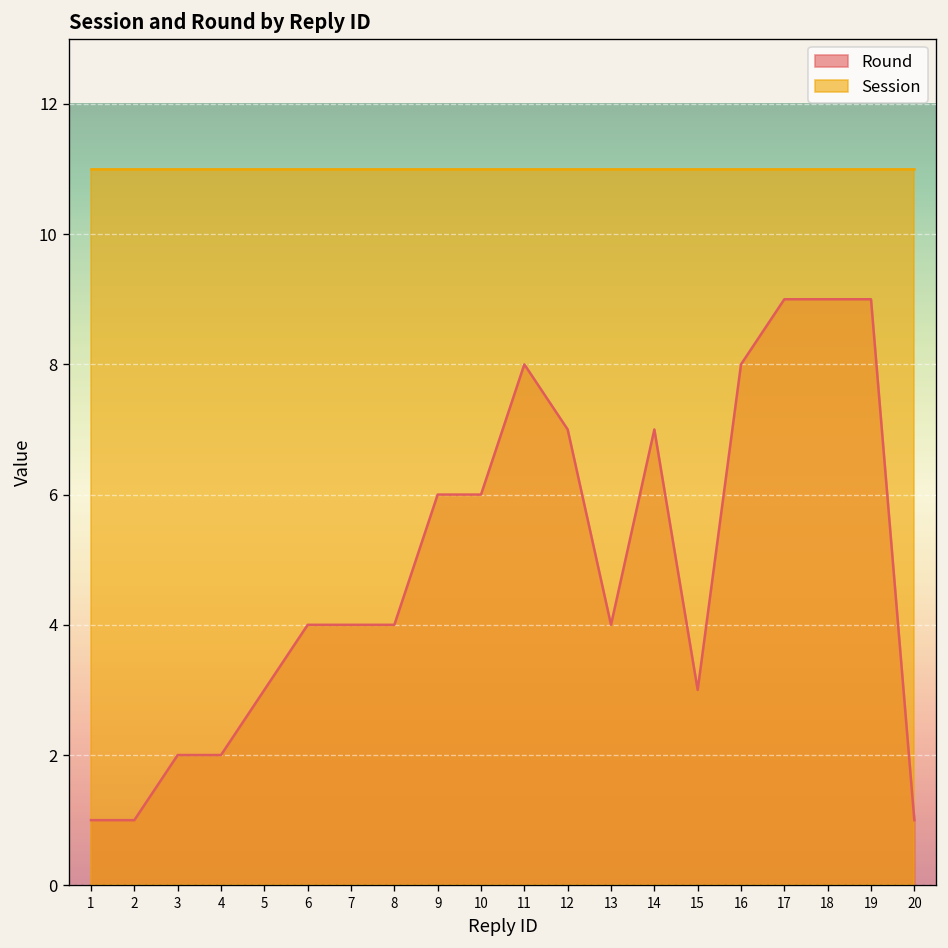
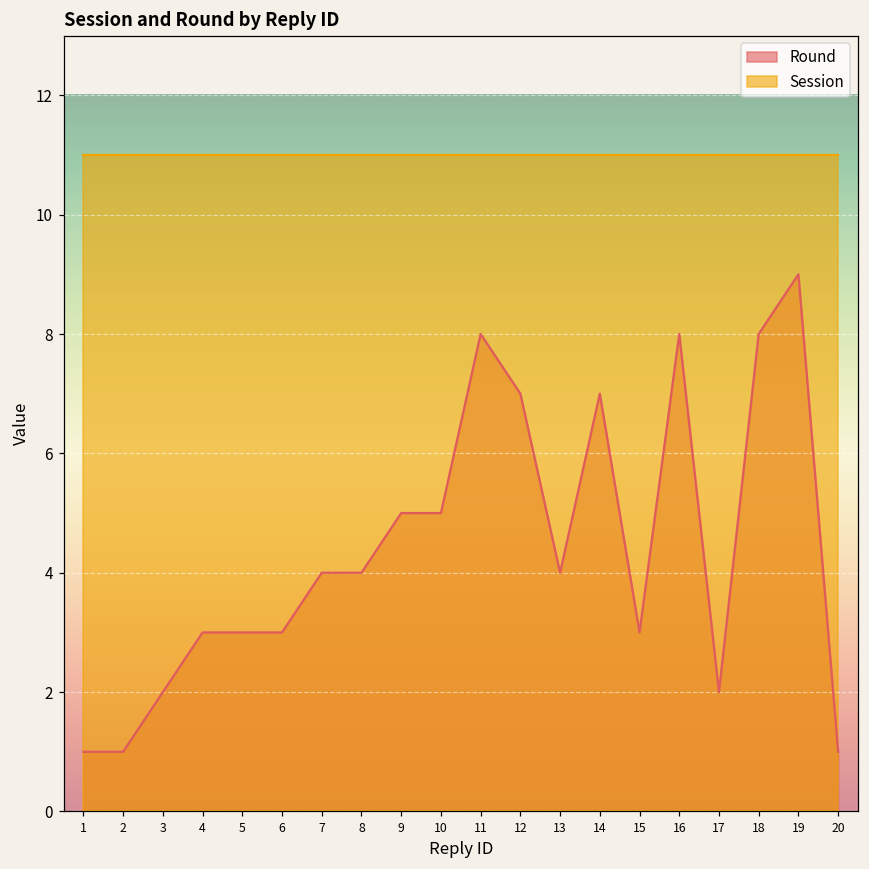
Round, 4: 2 -> 3
Round, 6: 4 -> 3
Round, 9: 6 -> 5
Round, 10: 6 -> 5
Round, 17: 9 -> 2
Round, 18: 9 -> 8
